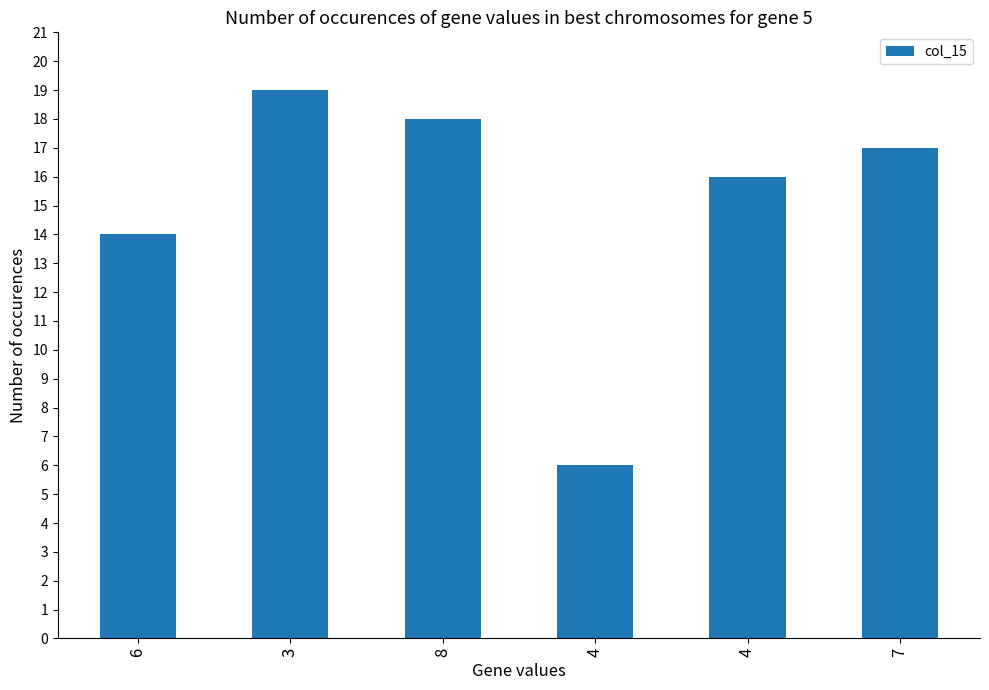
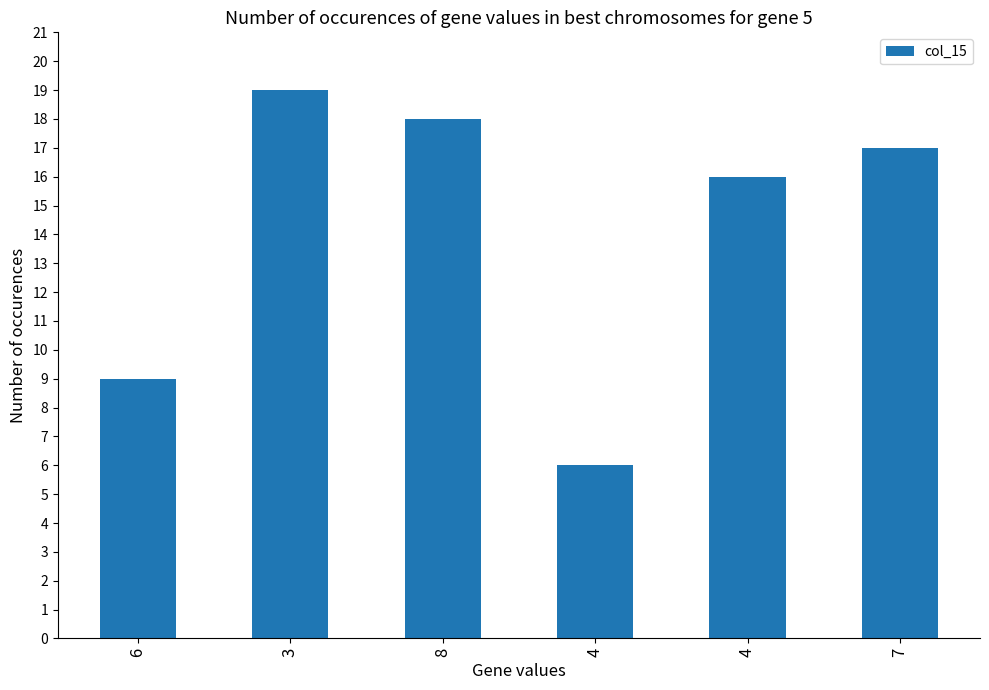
6: 14 -> 9
